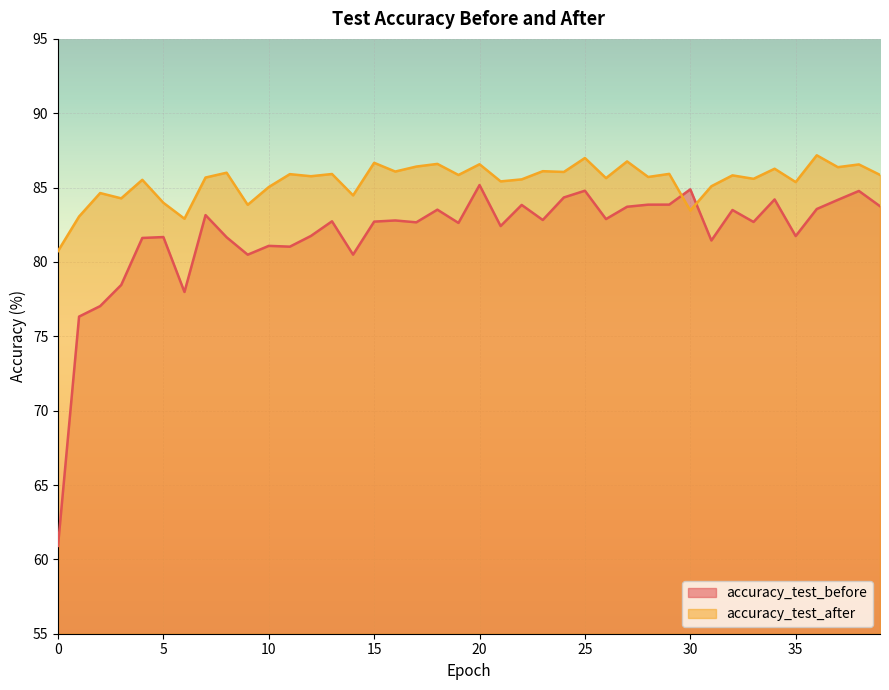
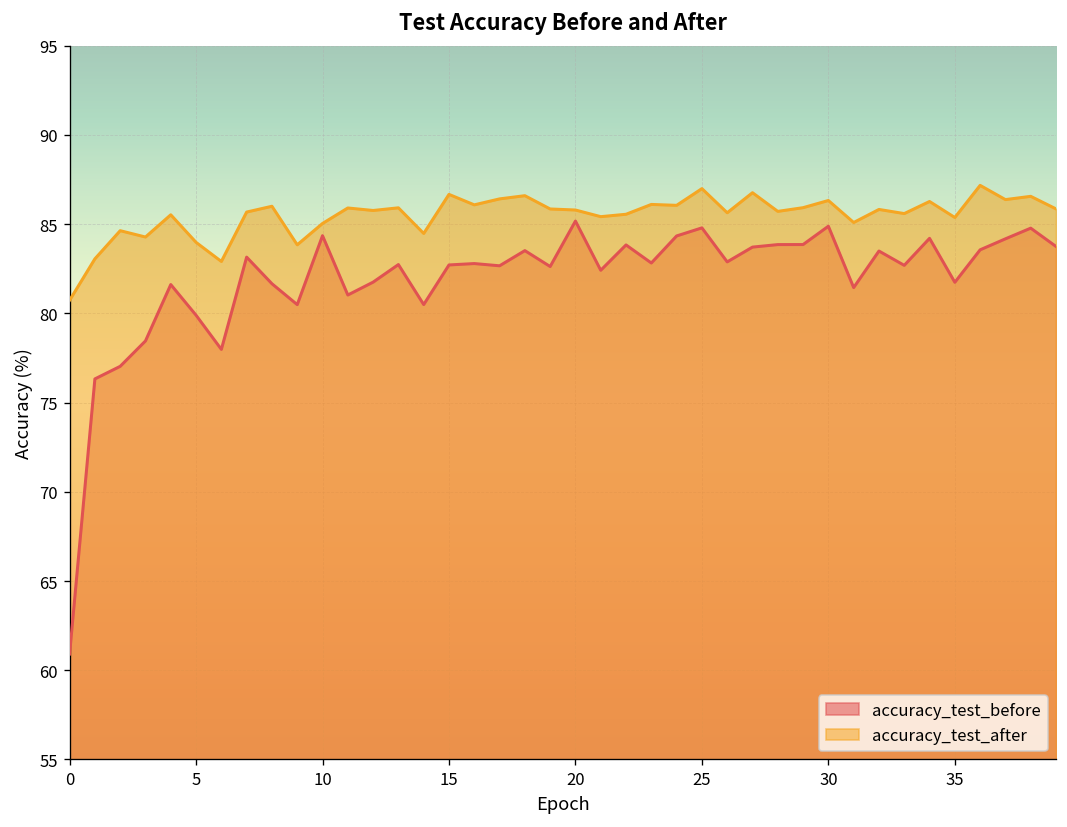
accuracy_test_before, 5: 81.7 -> 79.9
accuracy_test_before, 10: 81.1 -> 84.4
accuracy_test_after, 20: 86.6 -> 85.8
accuracy_test_after, 30: 83.5 -> 86.3
